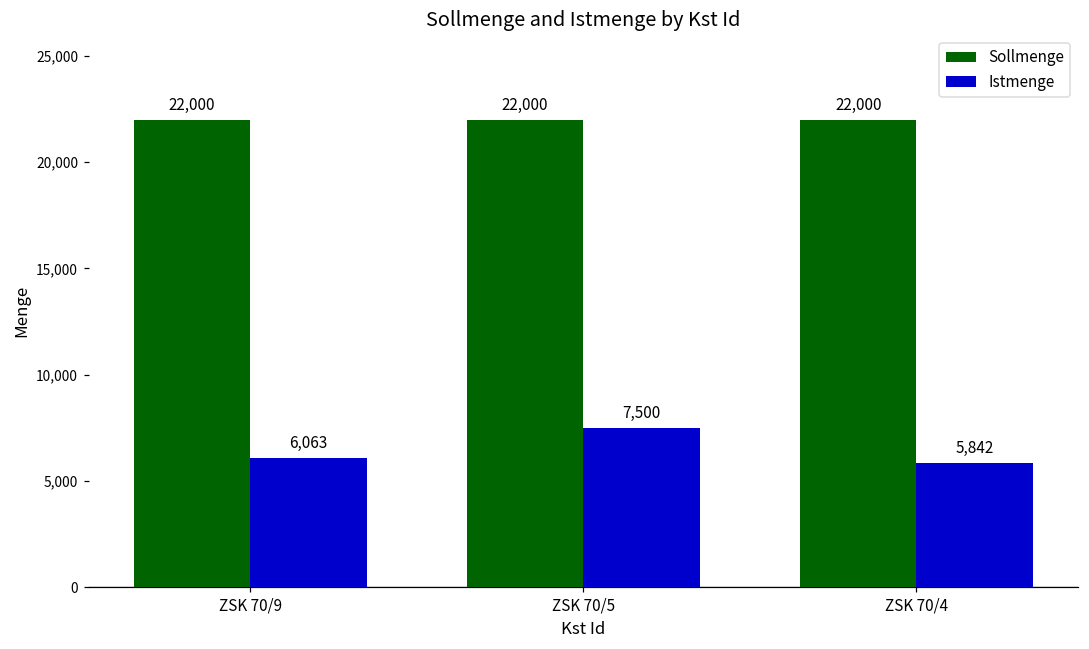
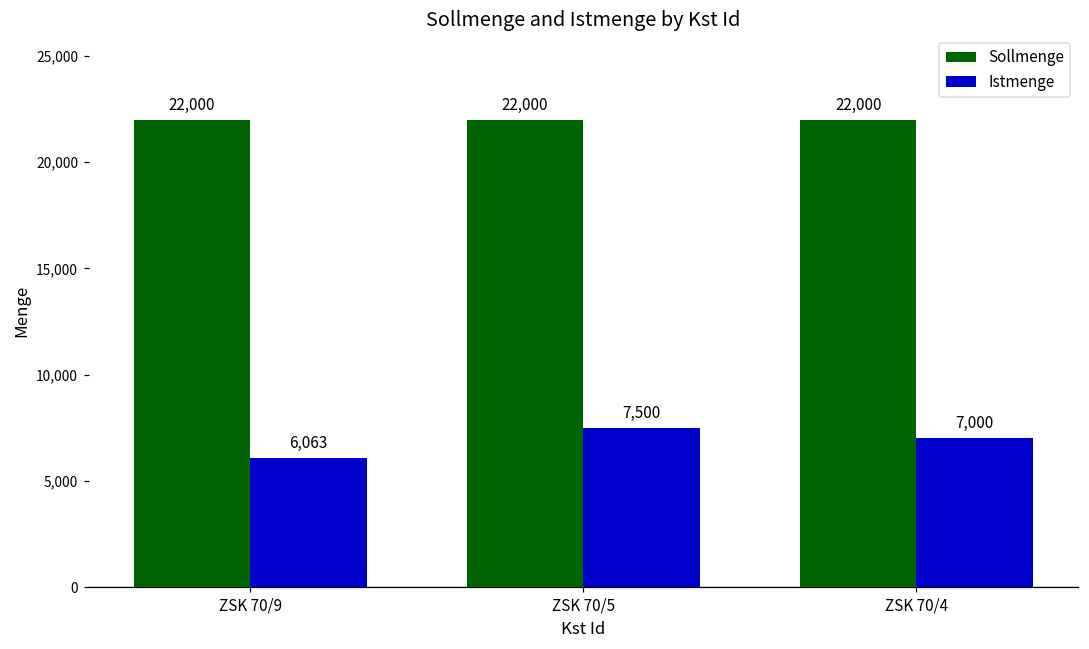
Istmenge, ZSK 70/4: 5,842 -> 7,000
